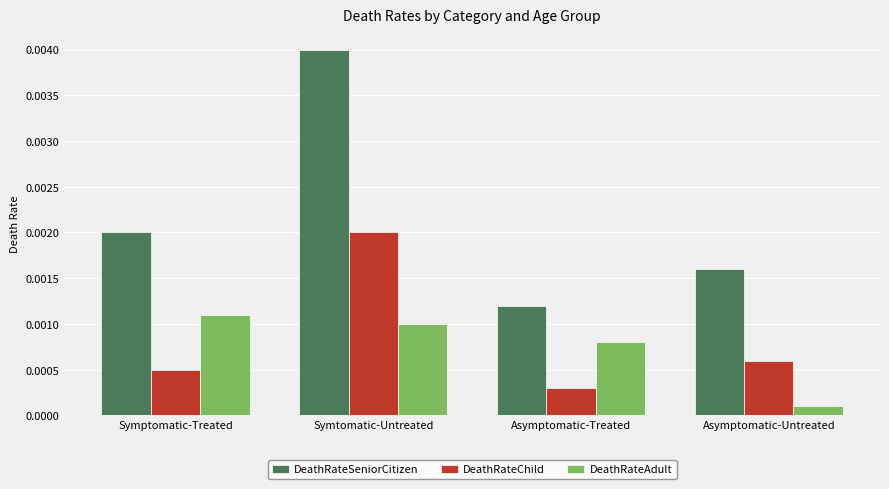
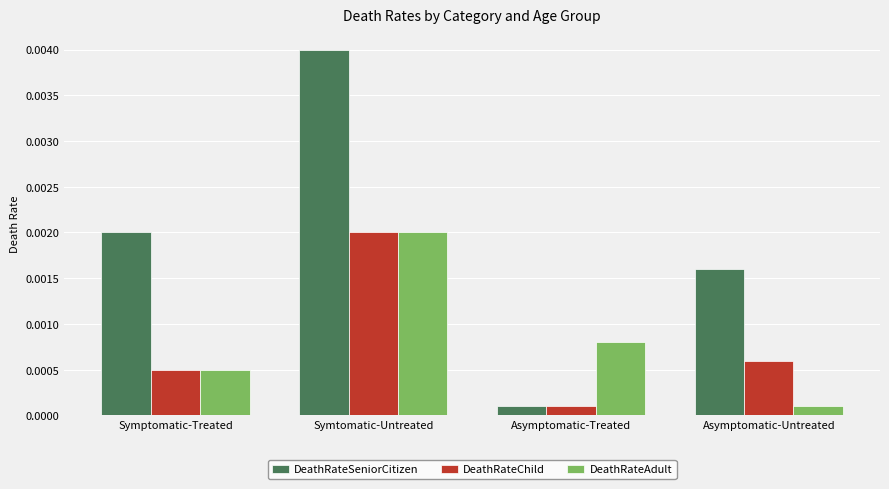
DeathRateAdult, Symptomatic-Treated: 0.0011 -> 0.0005
DeathRateAdult, Symtomatic-Untreated: 0.001 -> 0.002
DeathRateSeniorCitizen, Asymptomatic-Treated: 0.0012 -> 0.0001
DeathRateChild, Asymptomatic-Treated: 0.0003 -> 0.0001
